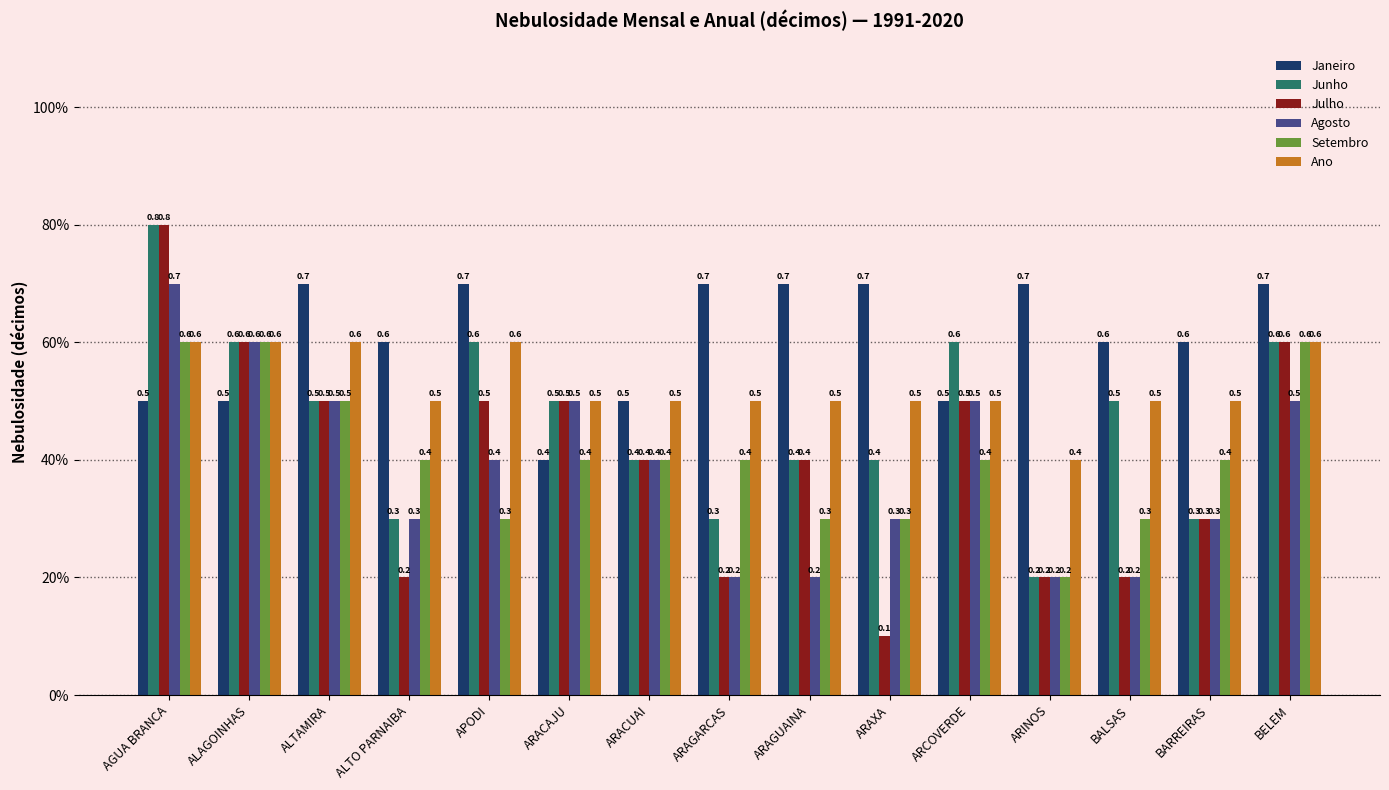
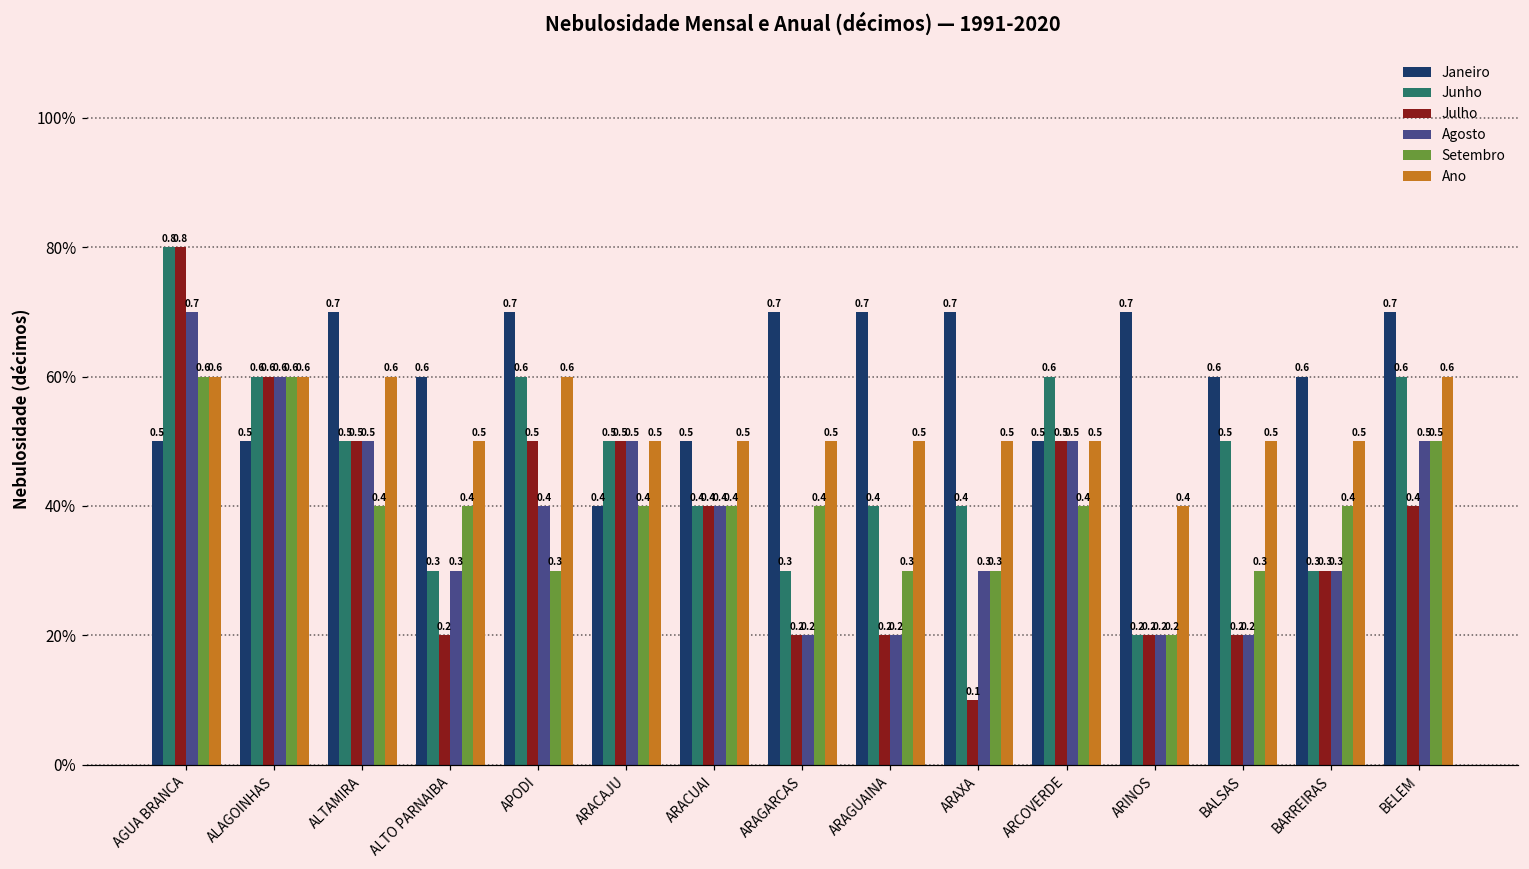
Setembro, ALTAMIRA: 0.5 -> 0.4
Julho, ARAGUAINA: 0.4 -> 0.2
Julho, BELEM: 0.6 -> 0.4
Setembro, BELEM: 0.6 -> 0.5
